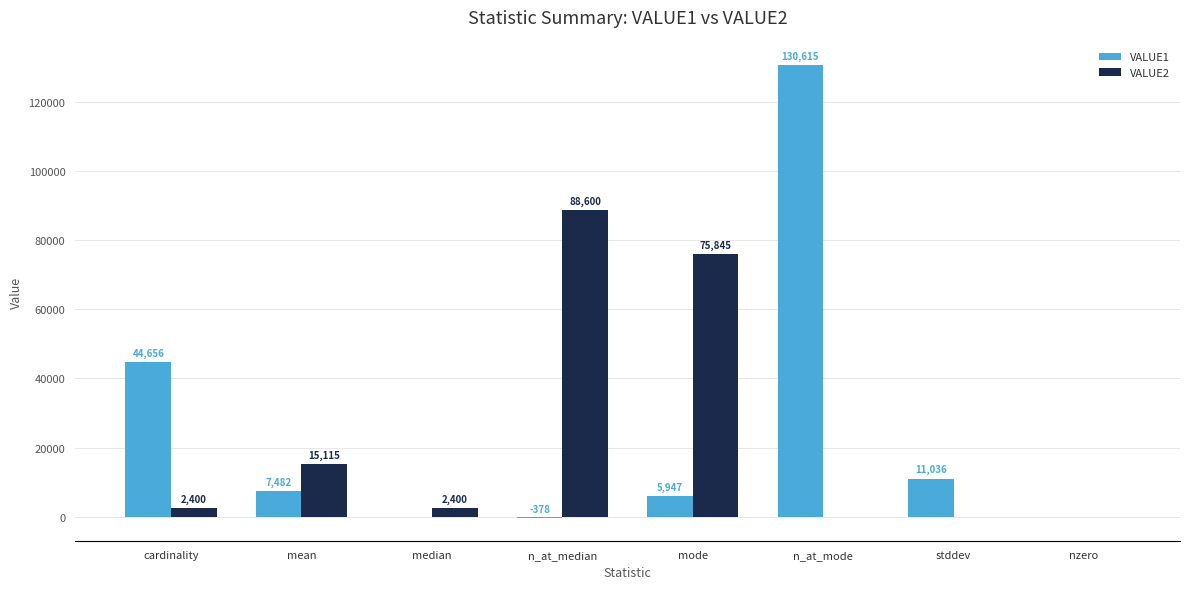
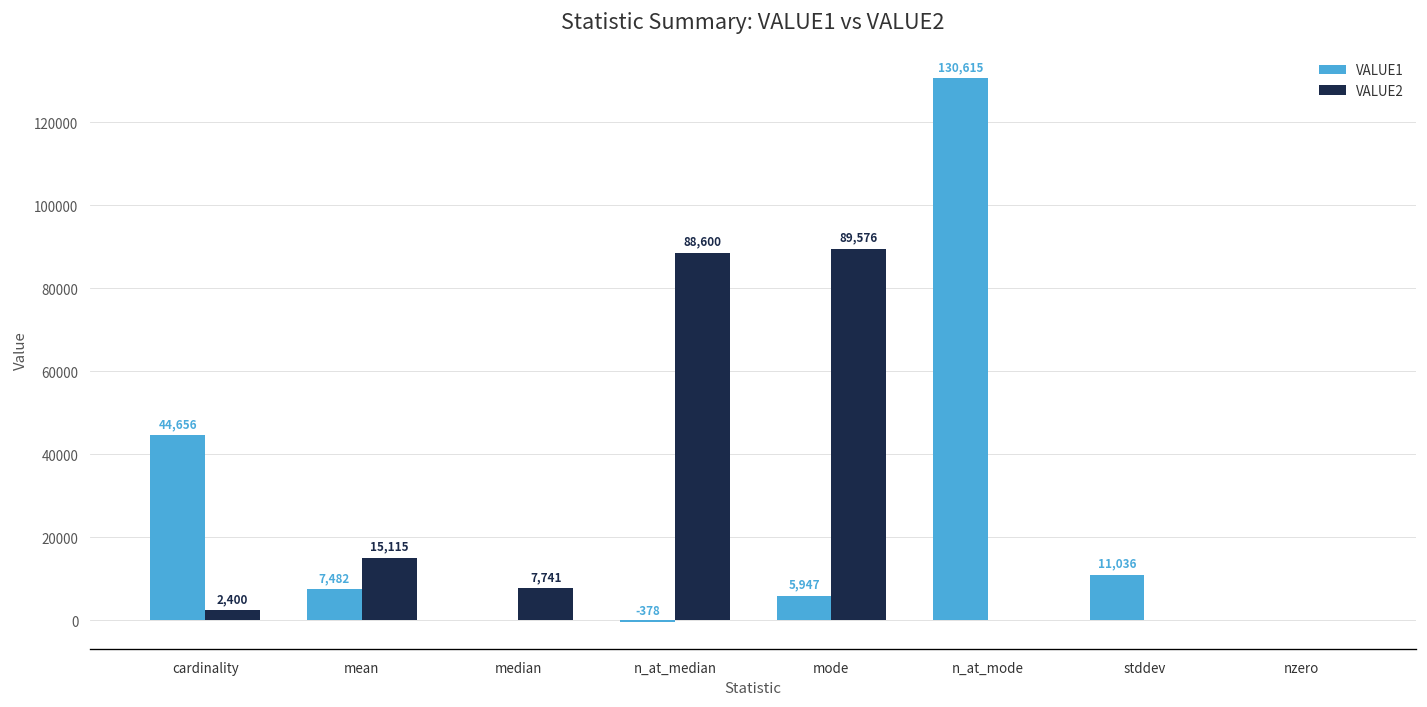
VALUE2, median: 2,400 -> 7,741
VALUE2, mode: 75,845 -> 89,576
